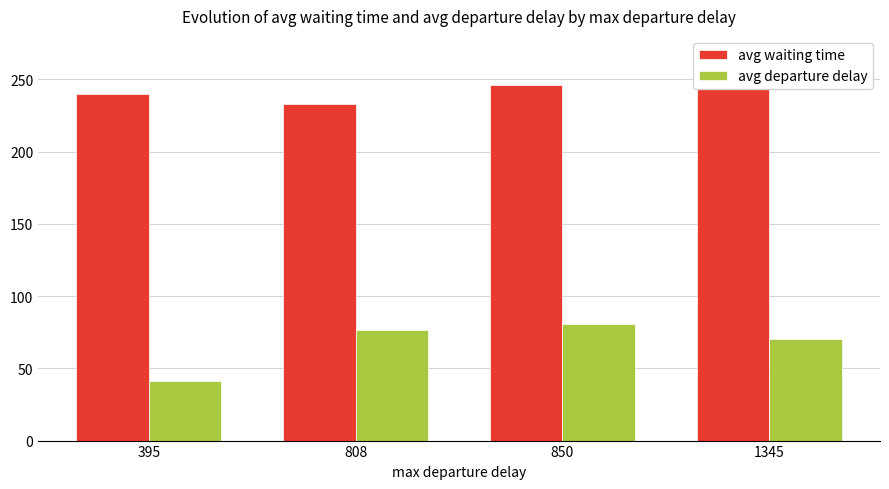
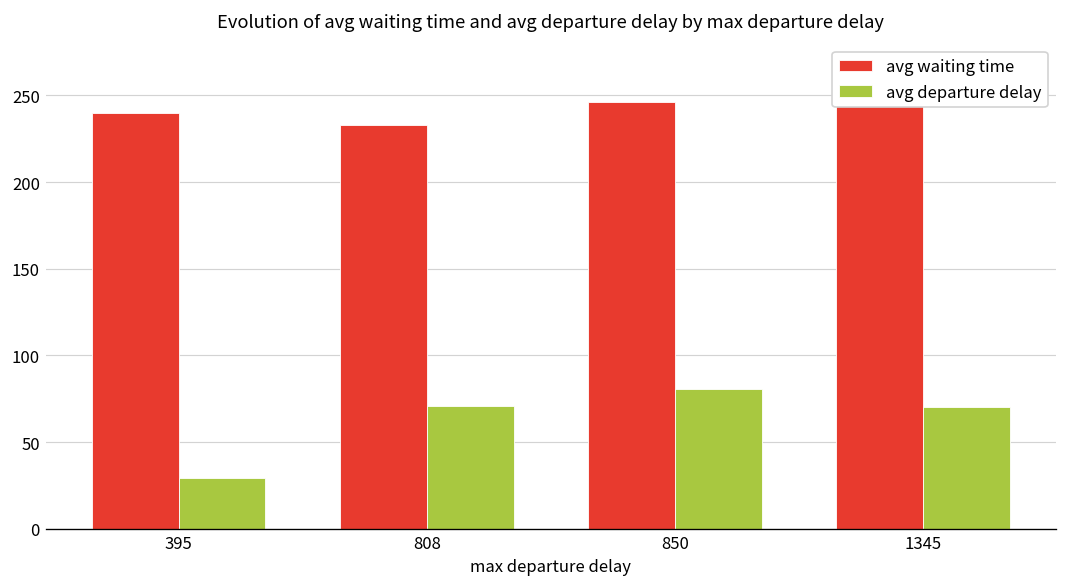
avg departure delay, 395: 41 -> 30
avg departure delay, 808: 77 -> 71
